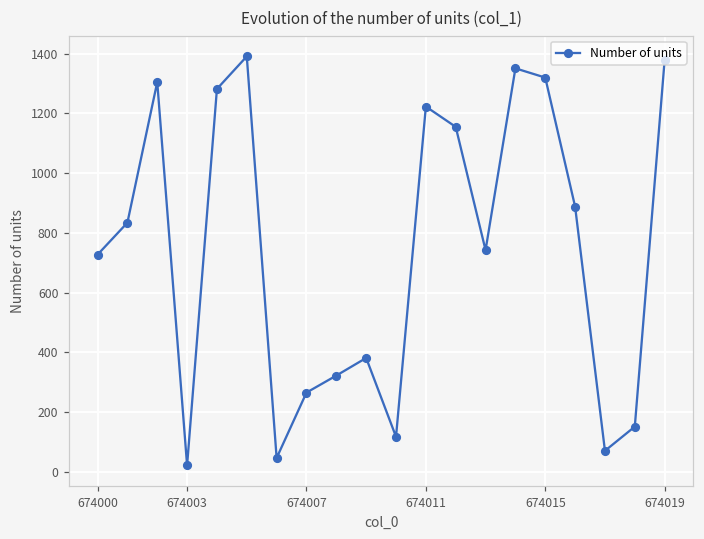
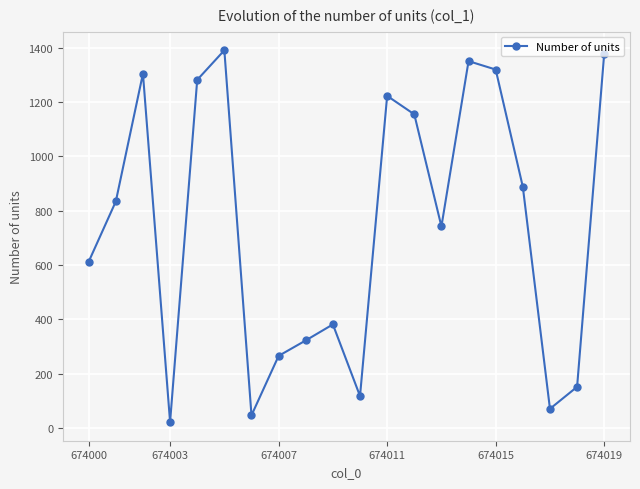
674000: 730 -> 610
